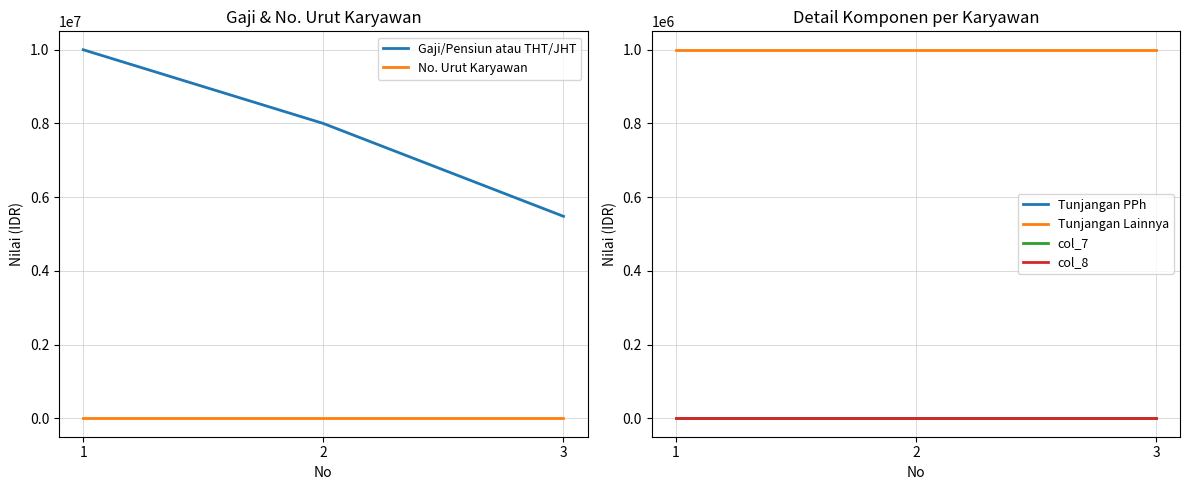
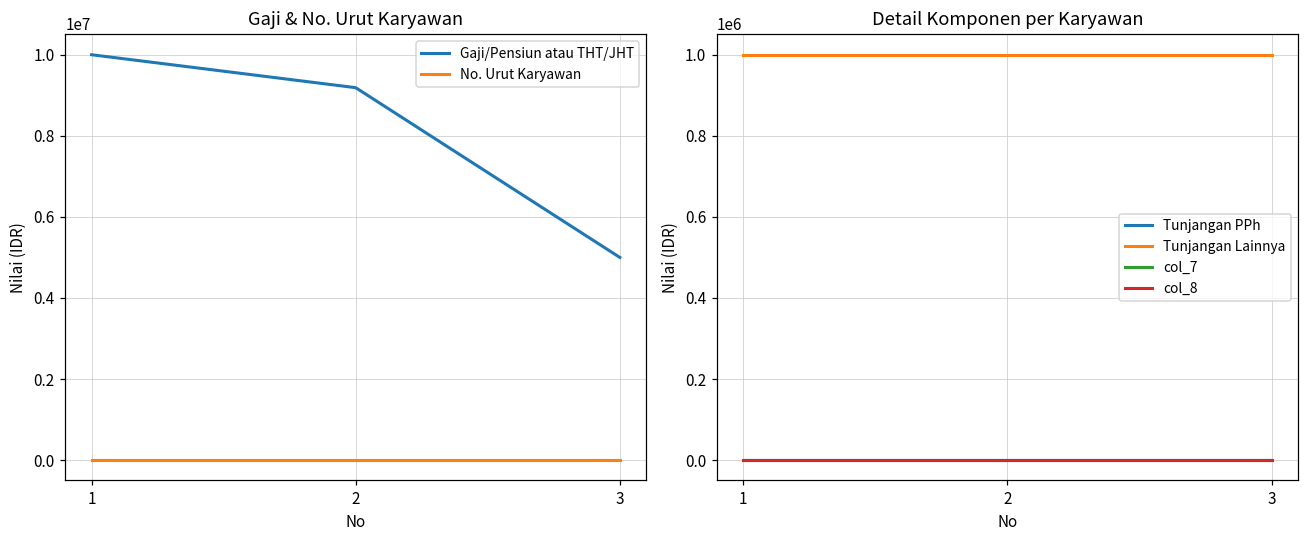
Gaji & No. Urut Karyawan, Gaji/Pensiun atau THT/JHT, 2: 8000000 -> 9200000
Gaji & No. Urut Karyawan, Gaji/Pensiun atau THT/JHT, 3: 5500000 -> 5000000
